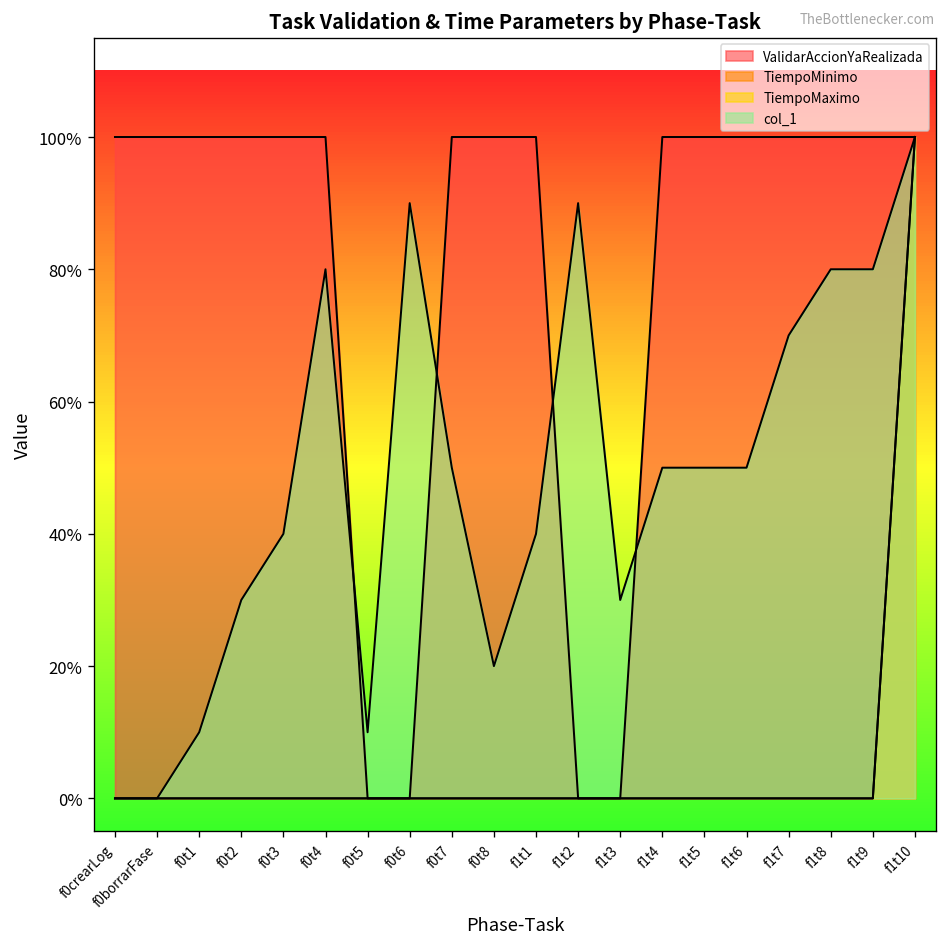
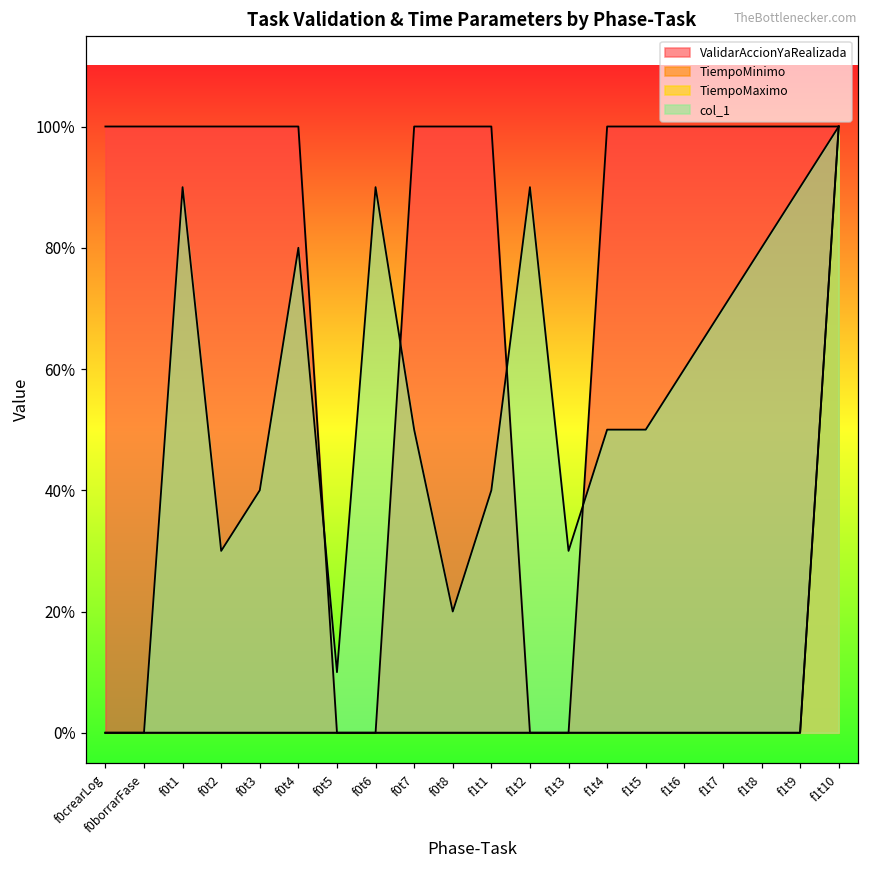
col_1, f0t1: 10% -> 90%
col_1, f1t6: 50% -> 60%
col_1, f1t9: 80% -> 90%
